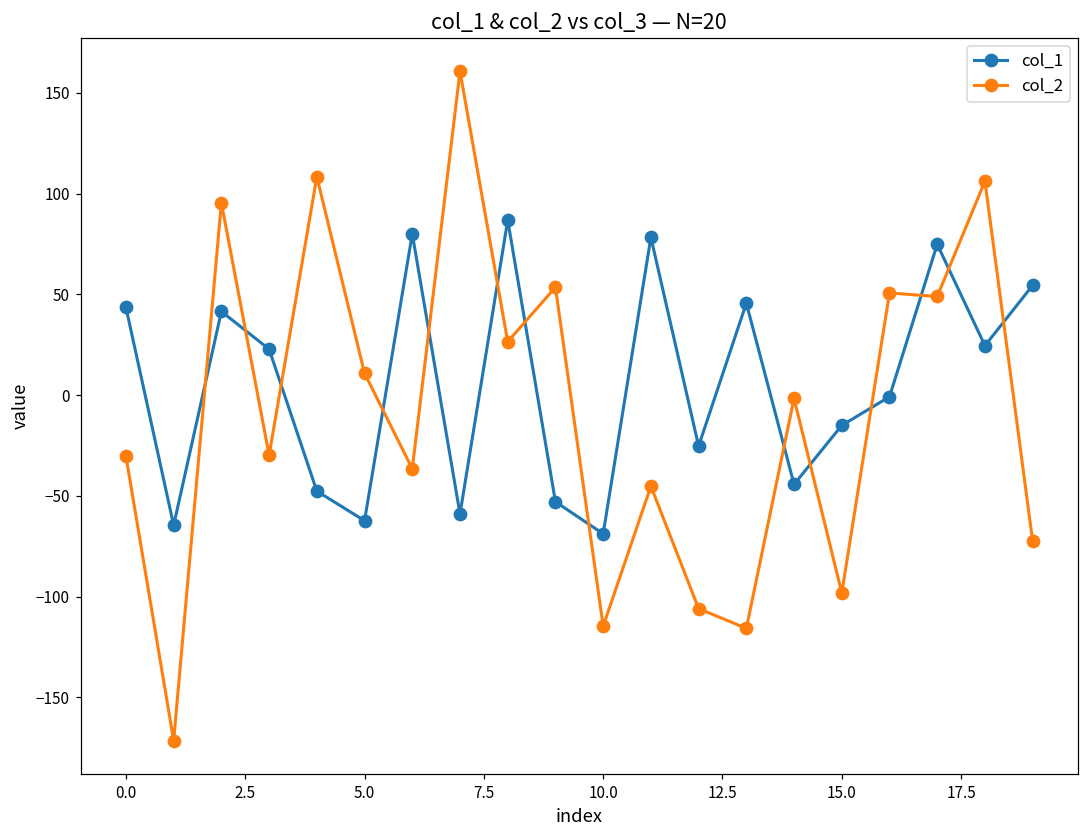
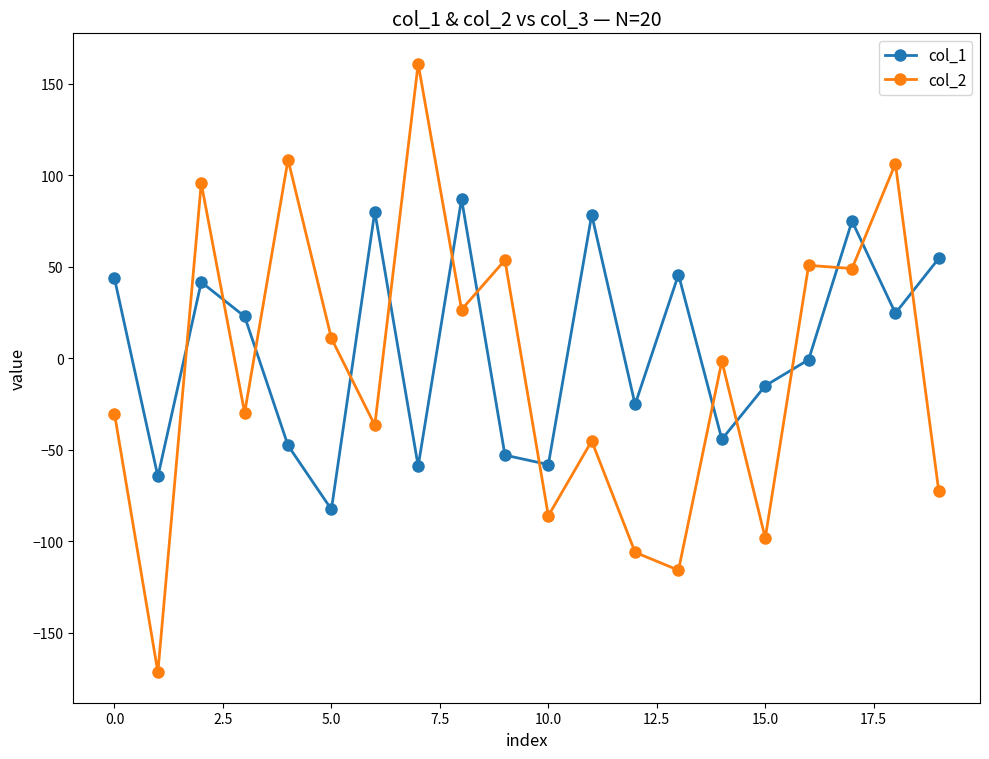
col_1, 5.0: -62 -> -83
col_1, 10.0: -69 -> -58
col_2, 10.0: -115 -> -86
